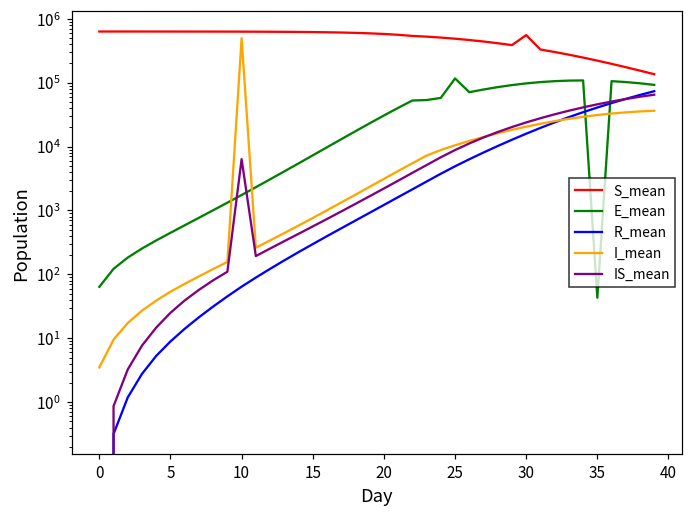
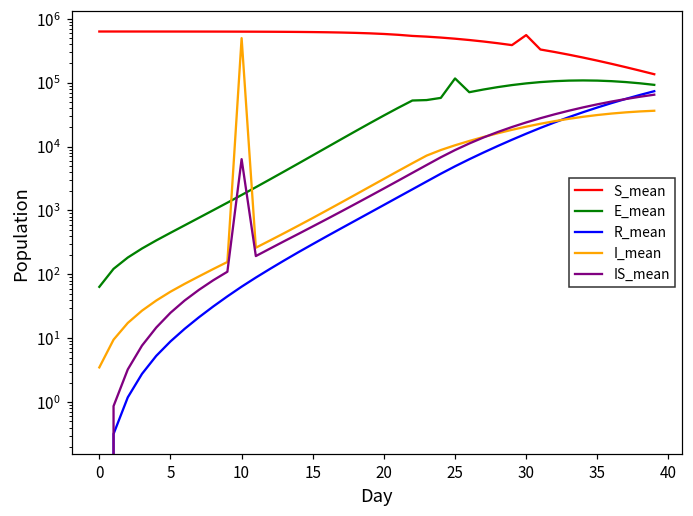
E_mean, 35: 40 -> 110000
